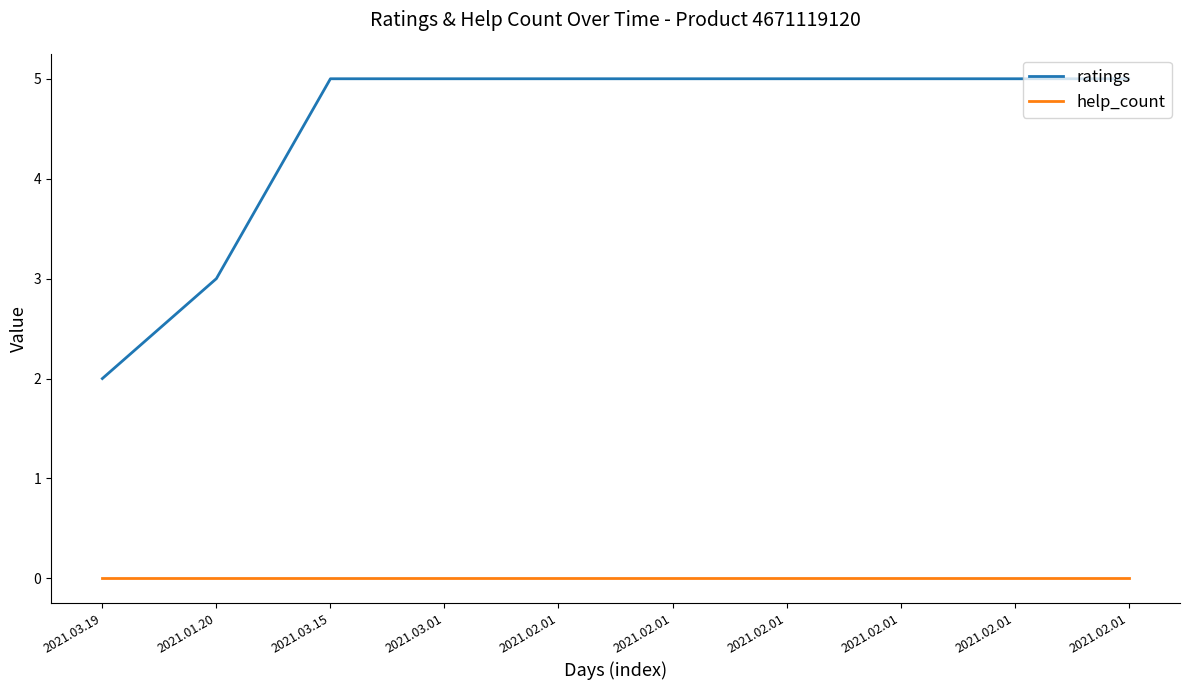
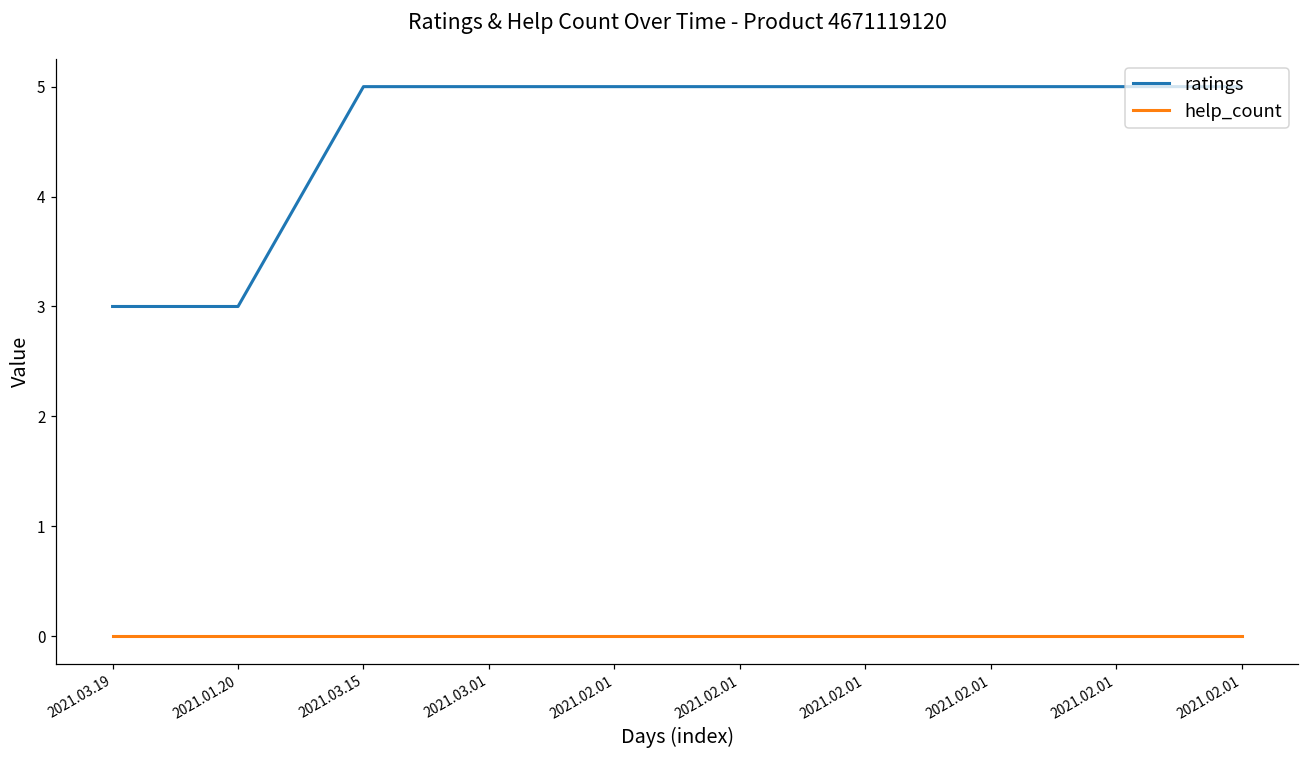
ratings, 2021.03.19: 2 -> 3
